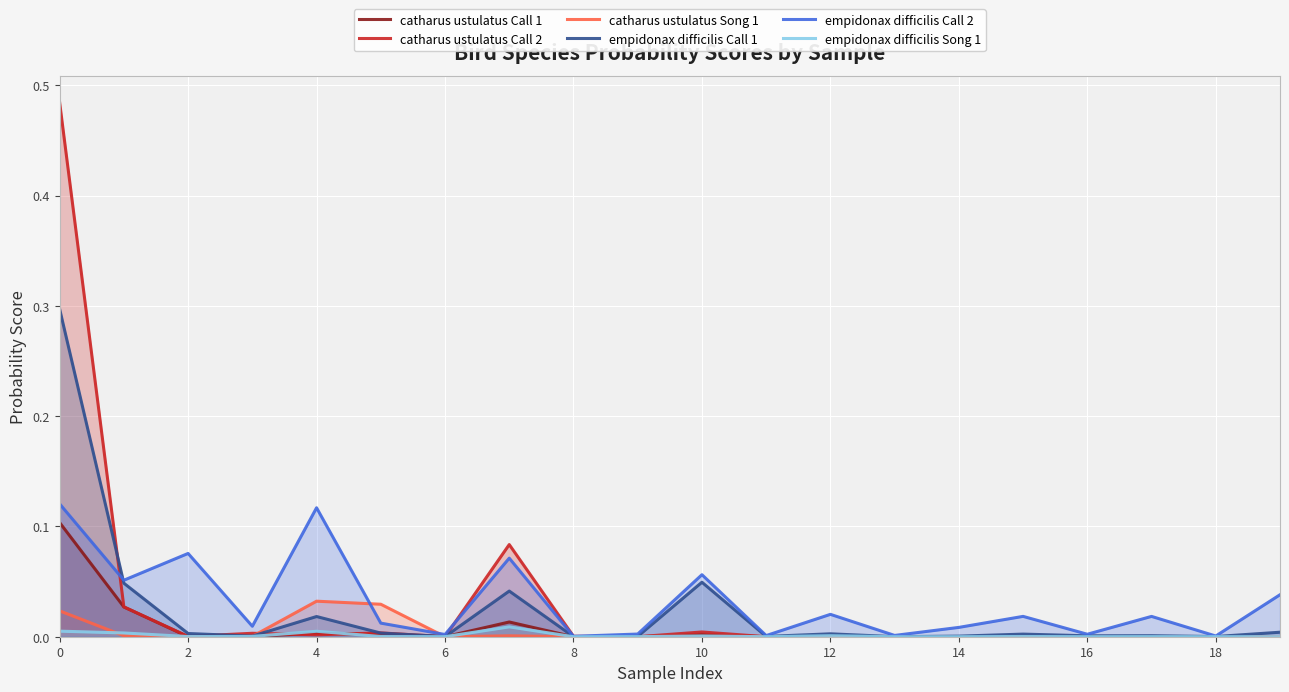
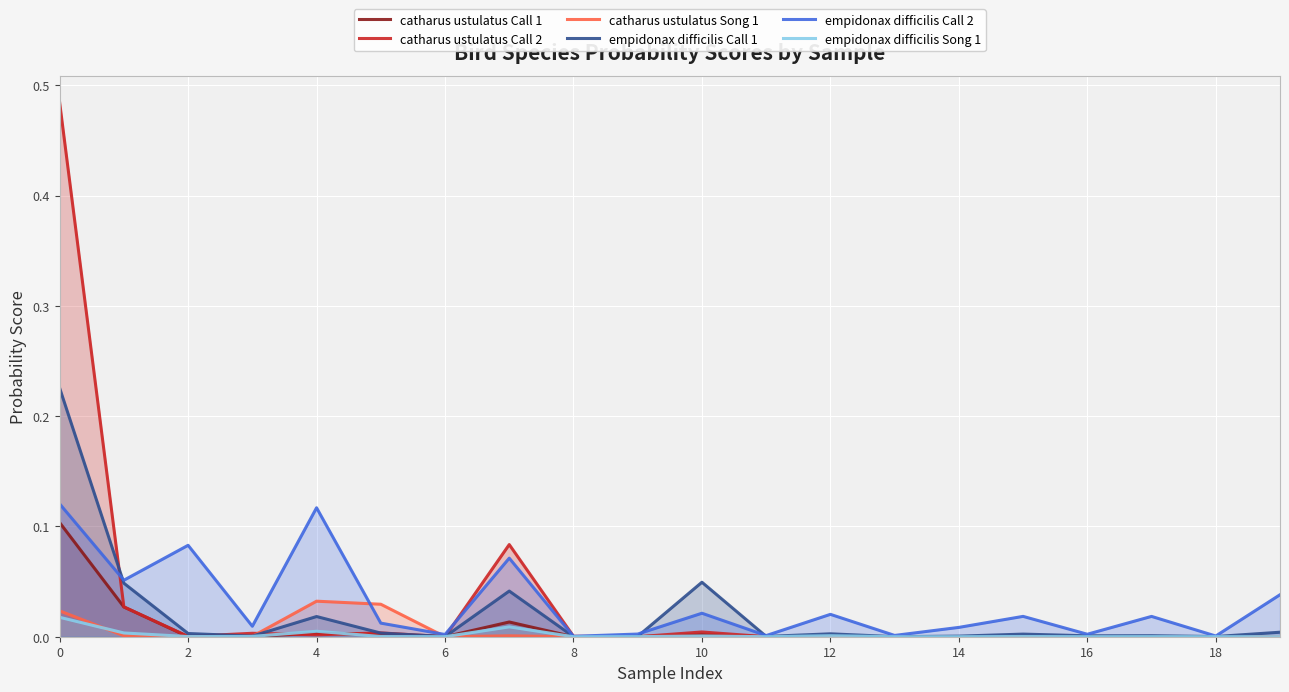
empidonax difficilis Call 1, 0: 0.297 -> 0.225
empidonax difficilis Song 1, 0: 0.005 -> 0.018
empidonax difficilis Call 2, 2: 0.076 -> 0.083
empidonax difficilis Call 2, 10: 0.056 -> 0.021
